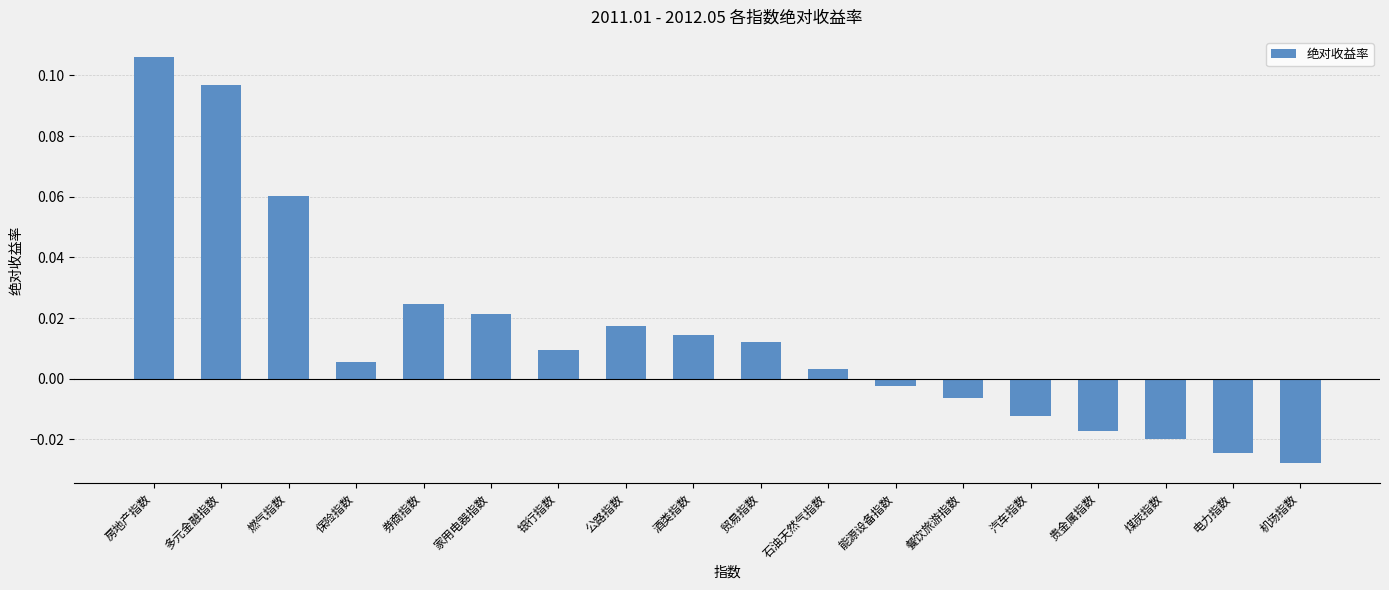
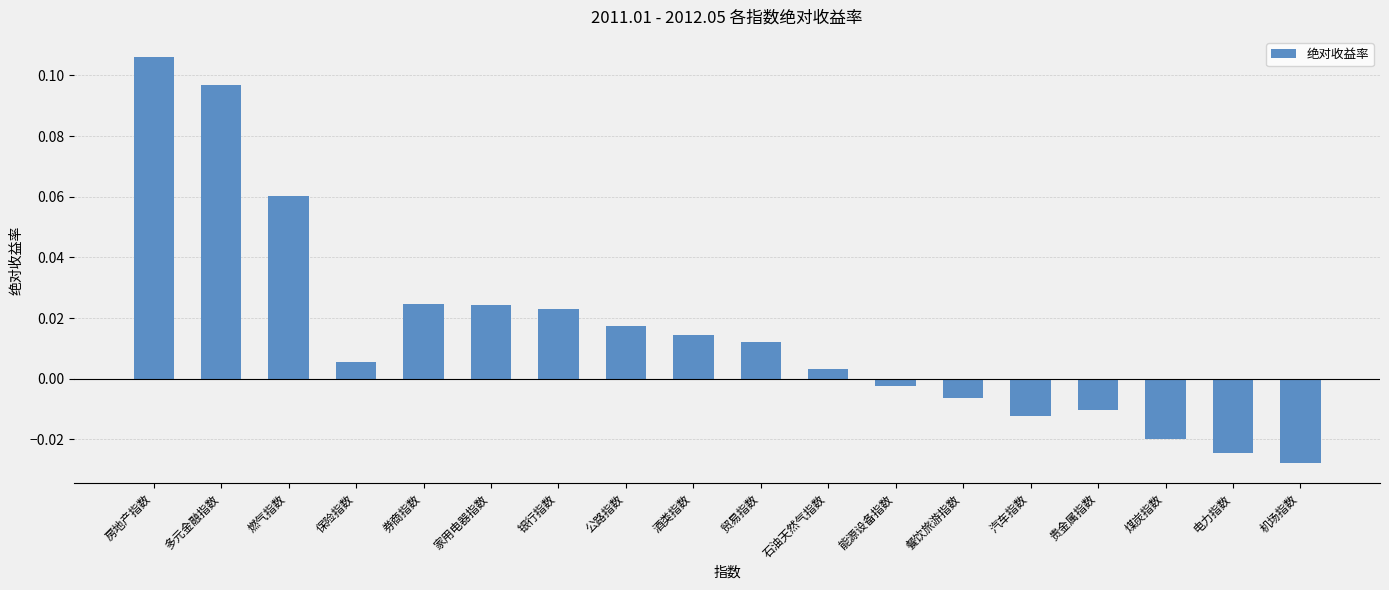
家用电器指数: 0.021 -> 0.024
银行指数: 0.010 -> 0.023
贵金属指数: -0.017 -> -0.010
